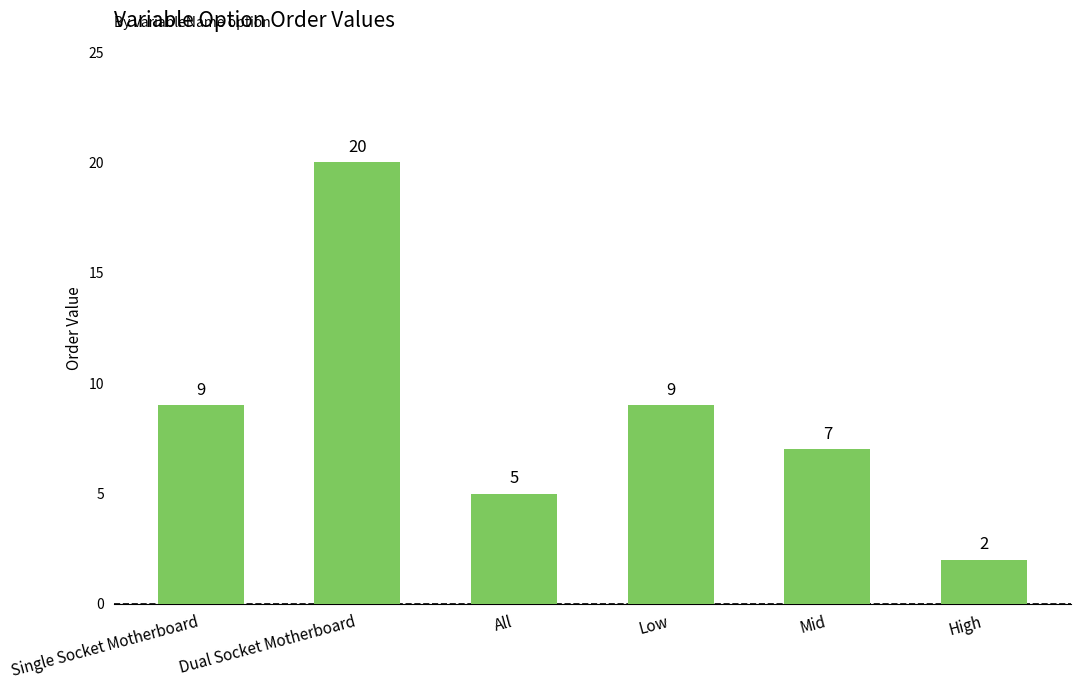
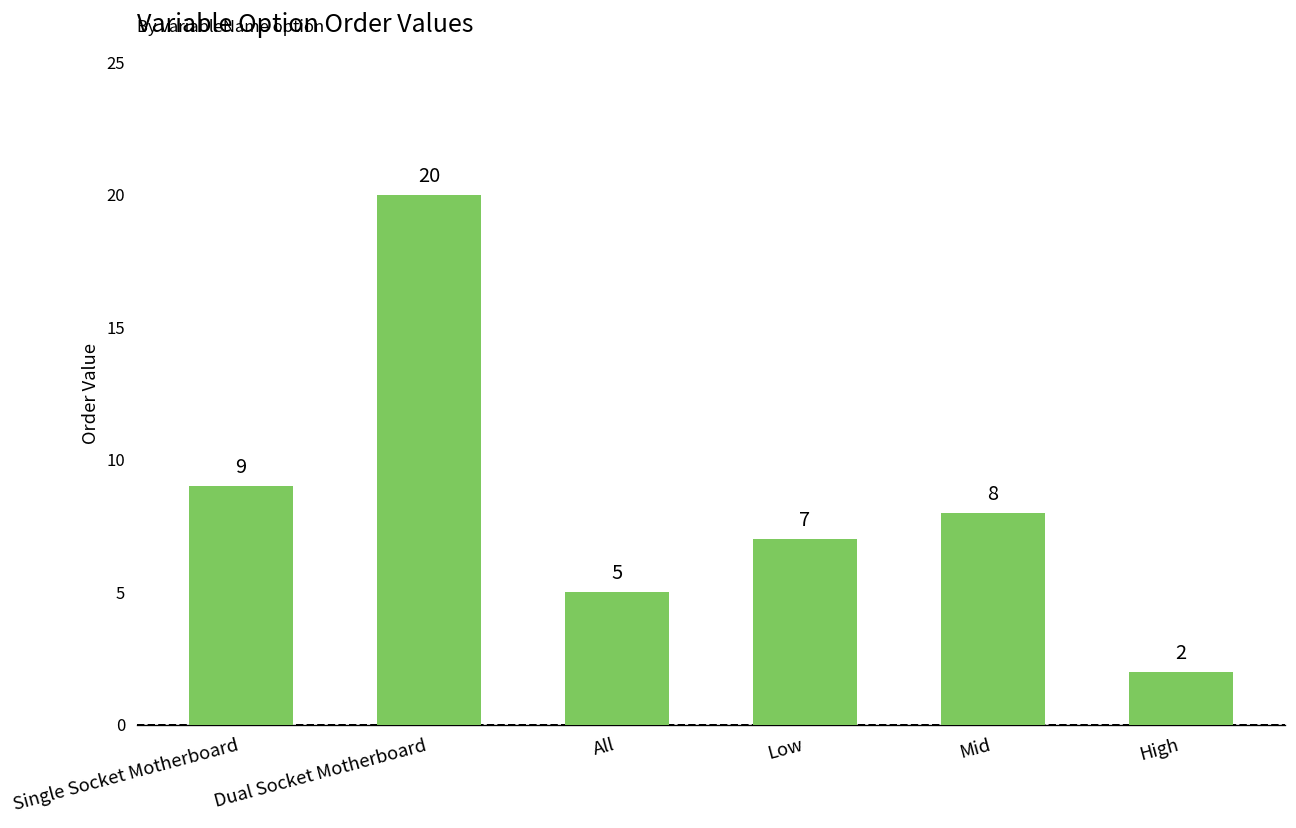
Low: 9 -> 7
Mid: 7 -> 8
